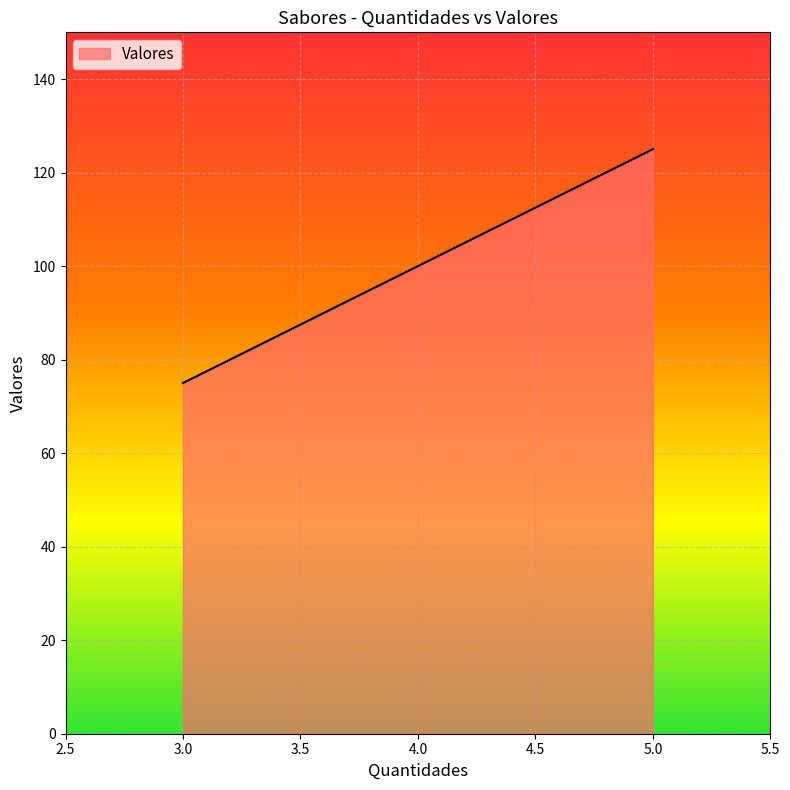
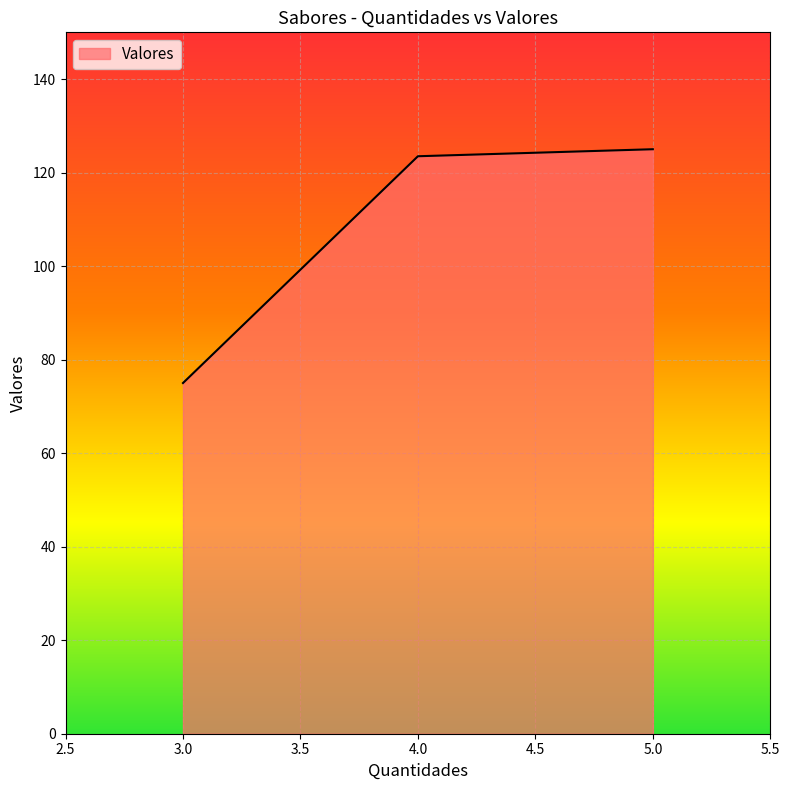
4.0: 100 -> 124
